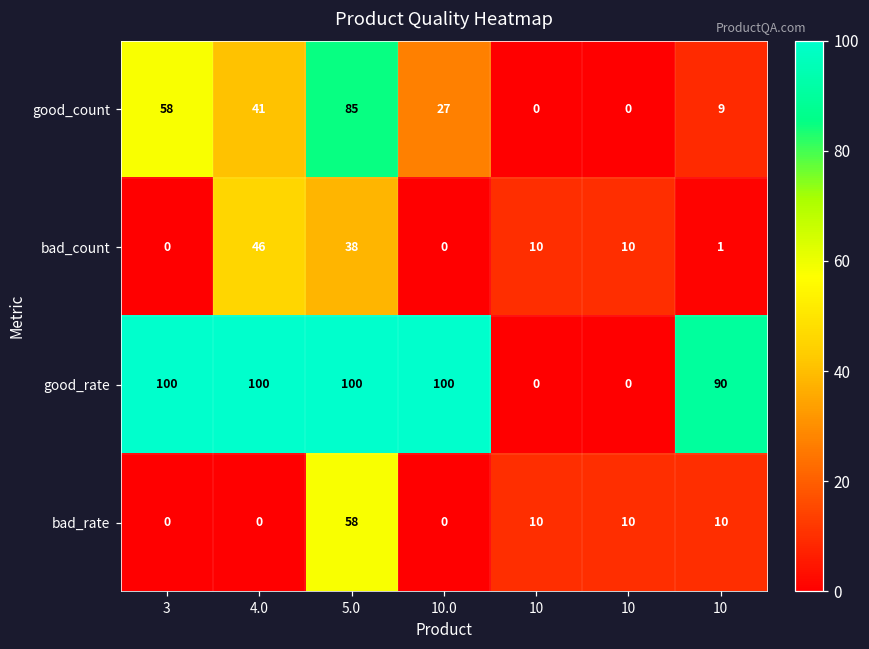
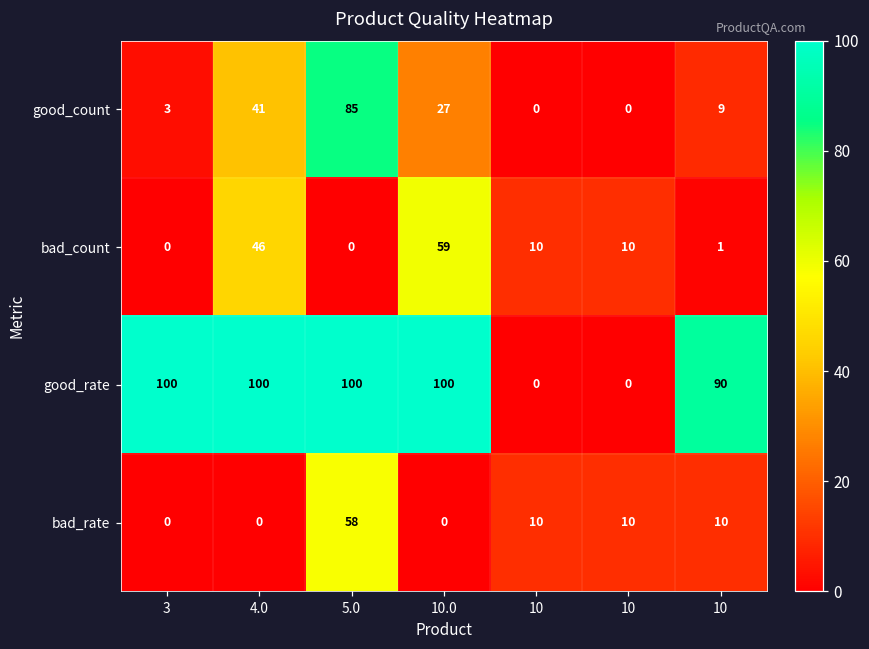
good_count, 3: 58 -> 3
bad_count, 5.0: 38 -> 0
bad_count, 10.0: 0 -> 59
